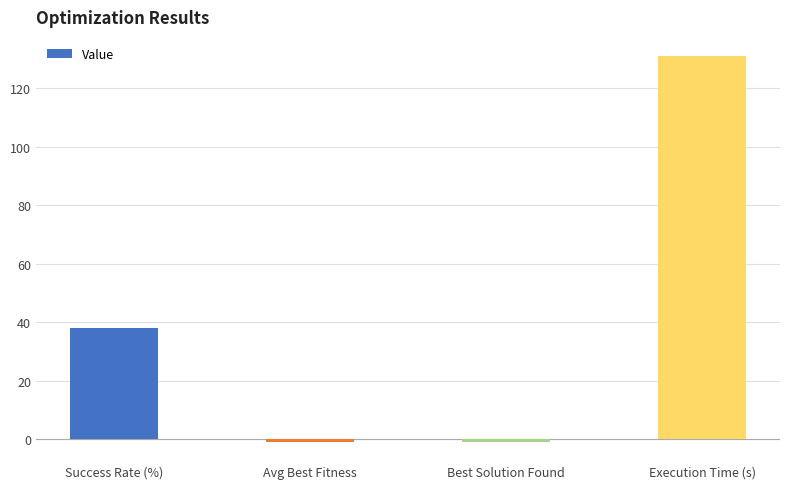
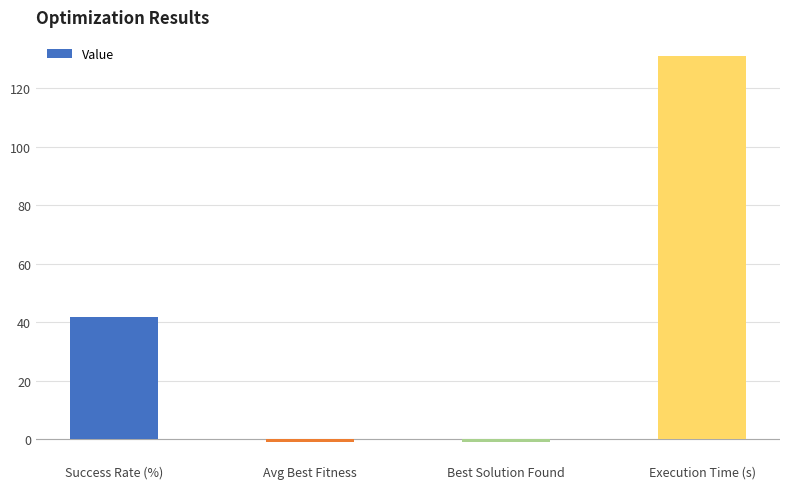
Success Rate (%): 38 -> 42
